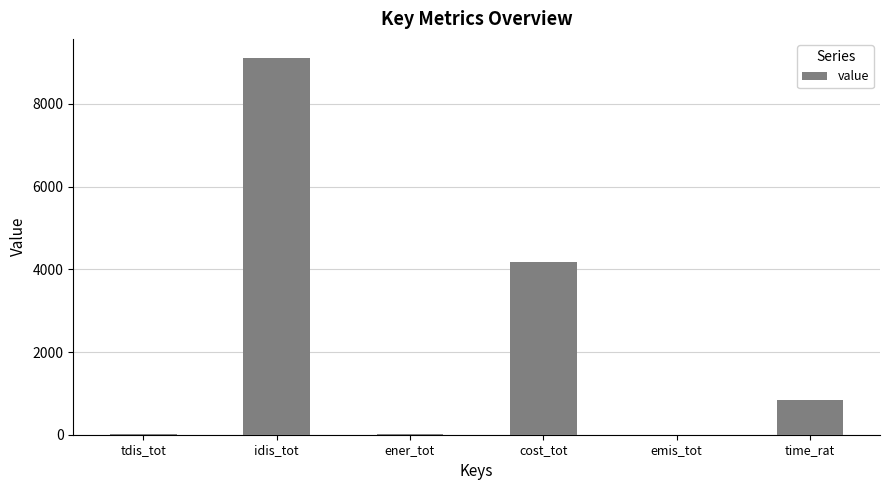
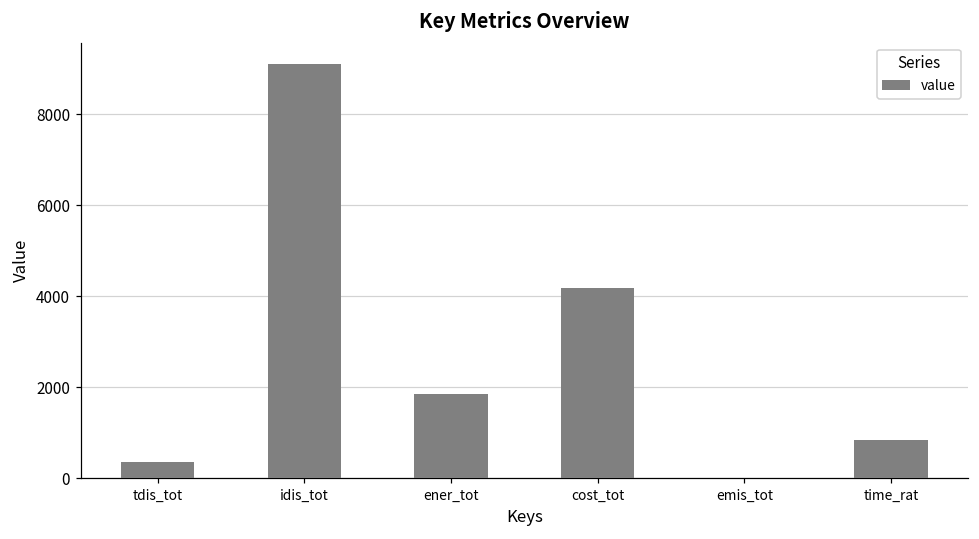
tdis_tot: 0 -> 400
ener_tot: 0 -> 1800
